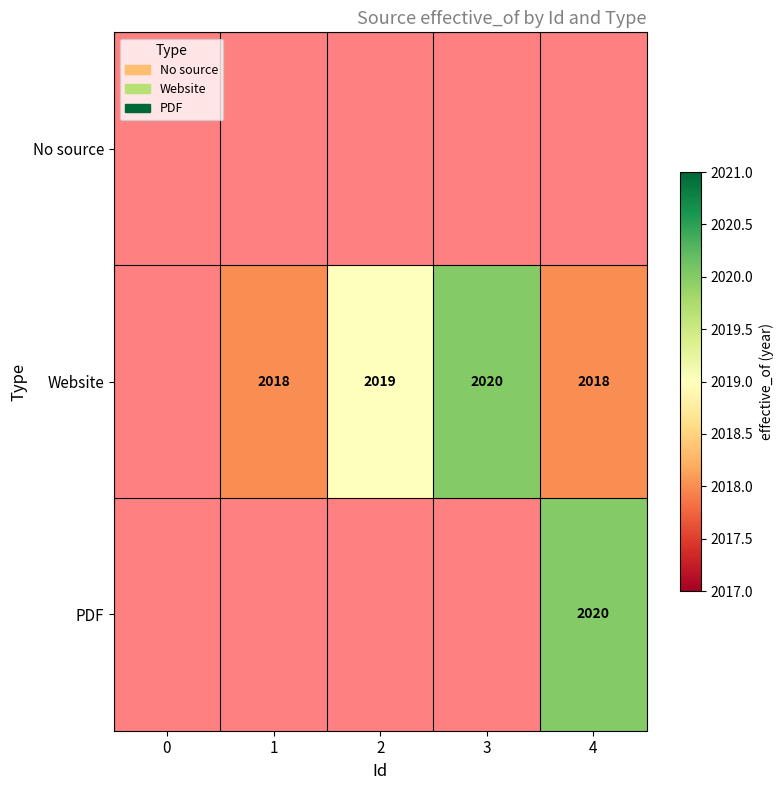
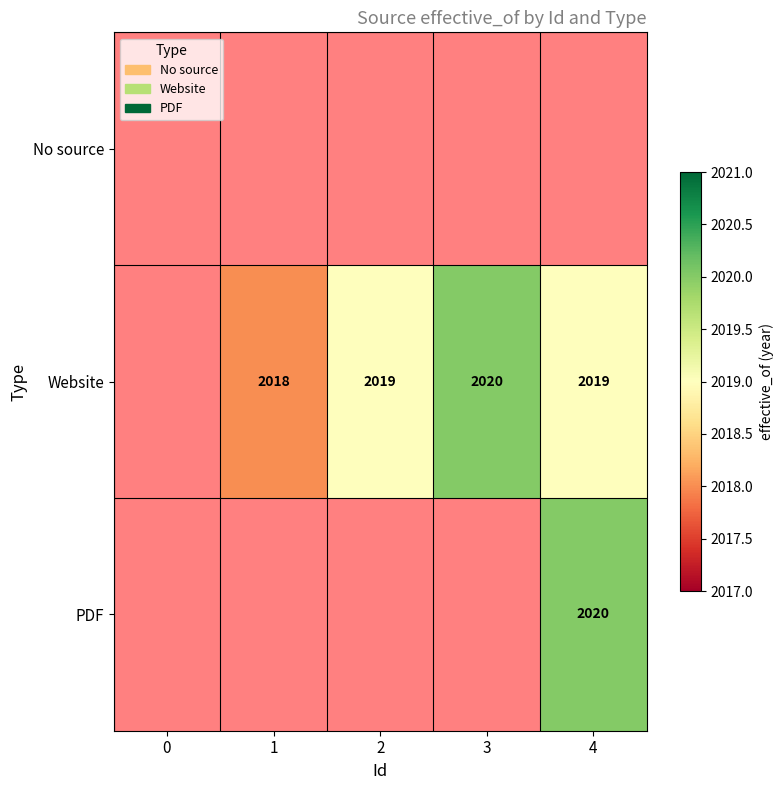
Website, 4: 2018 -> 2019
